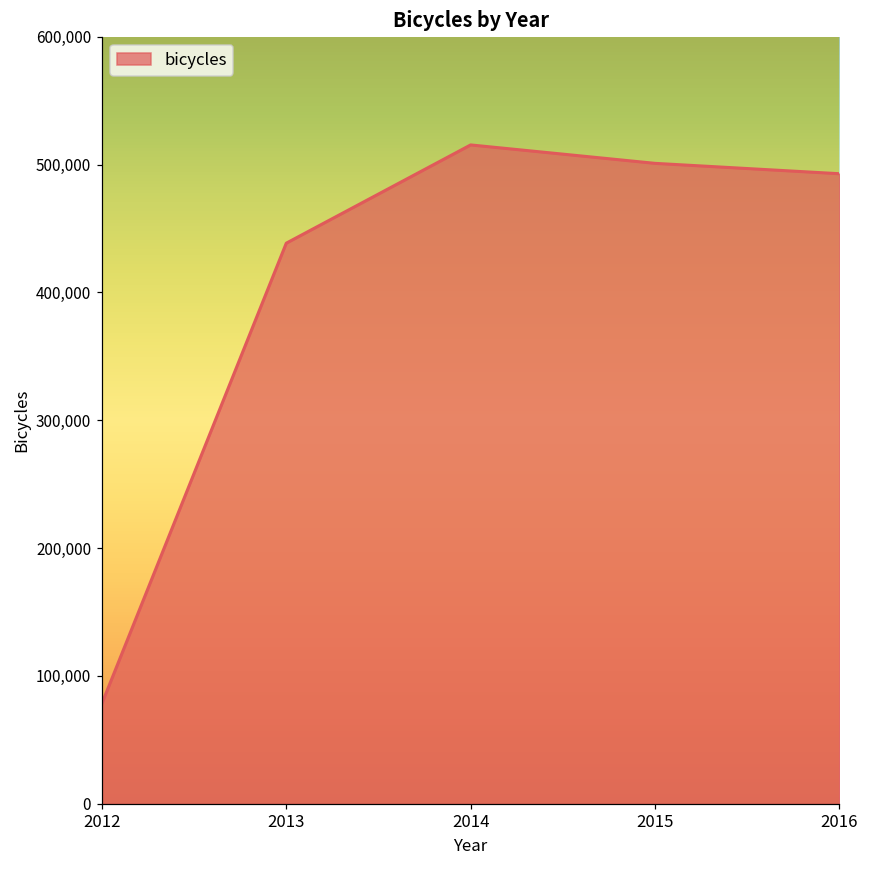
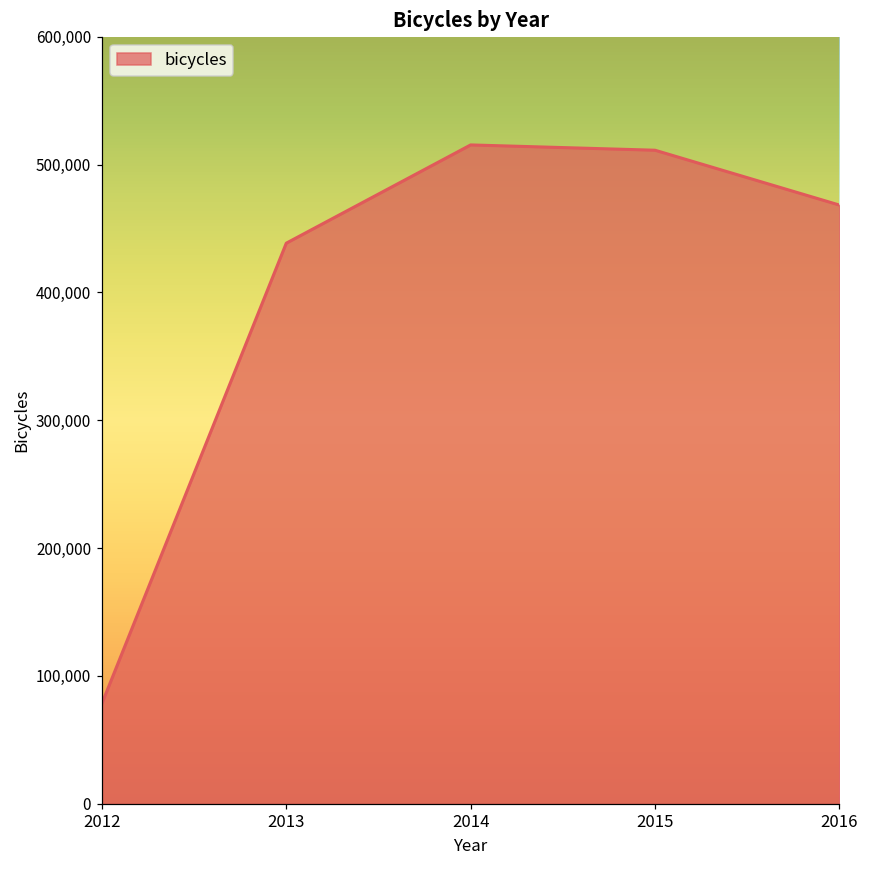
2015: 501,000 -> 511,000
2016: 493,000 -> 468,000
